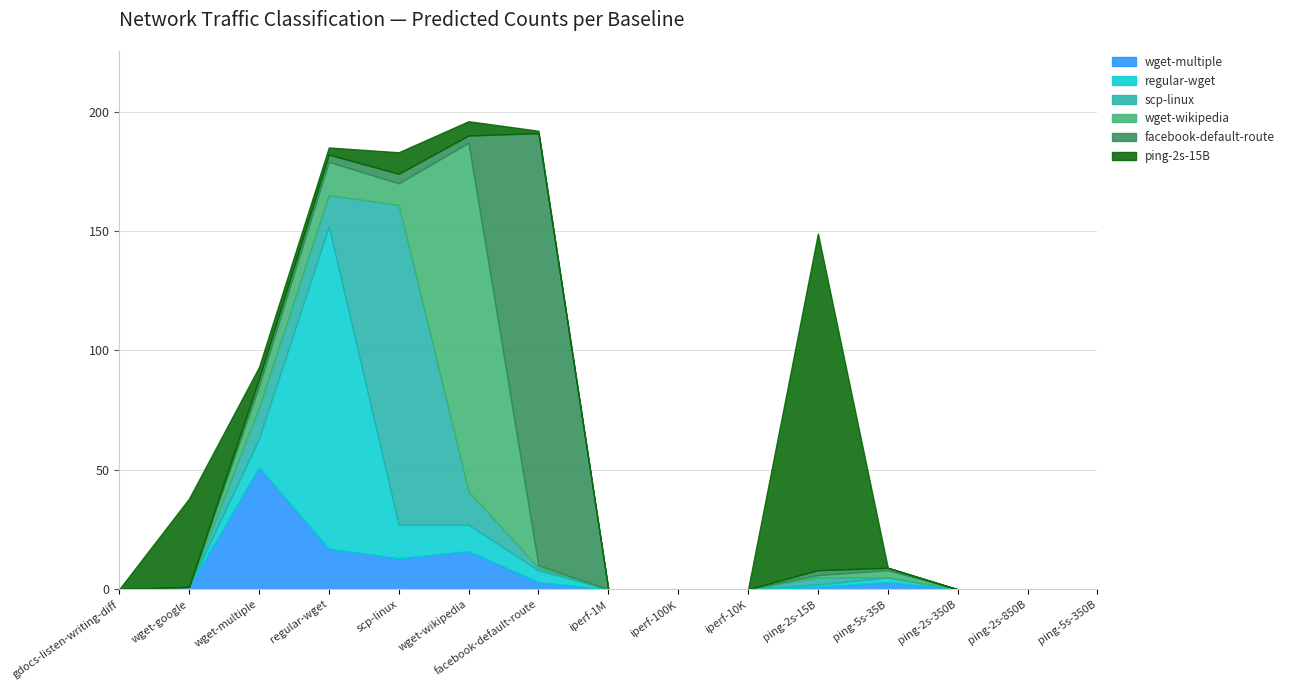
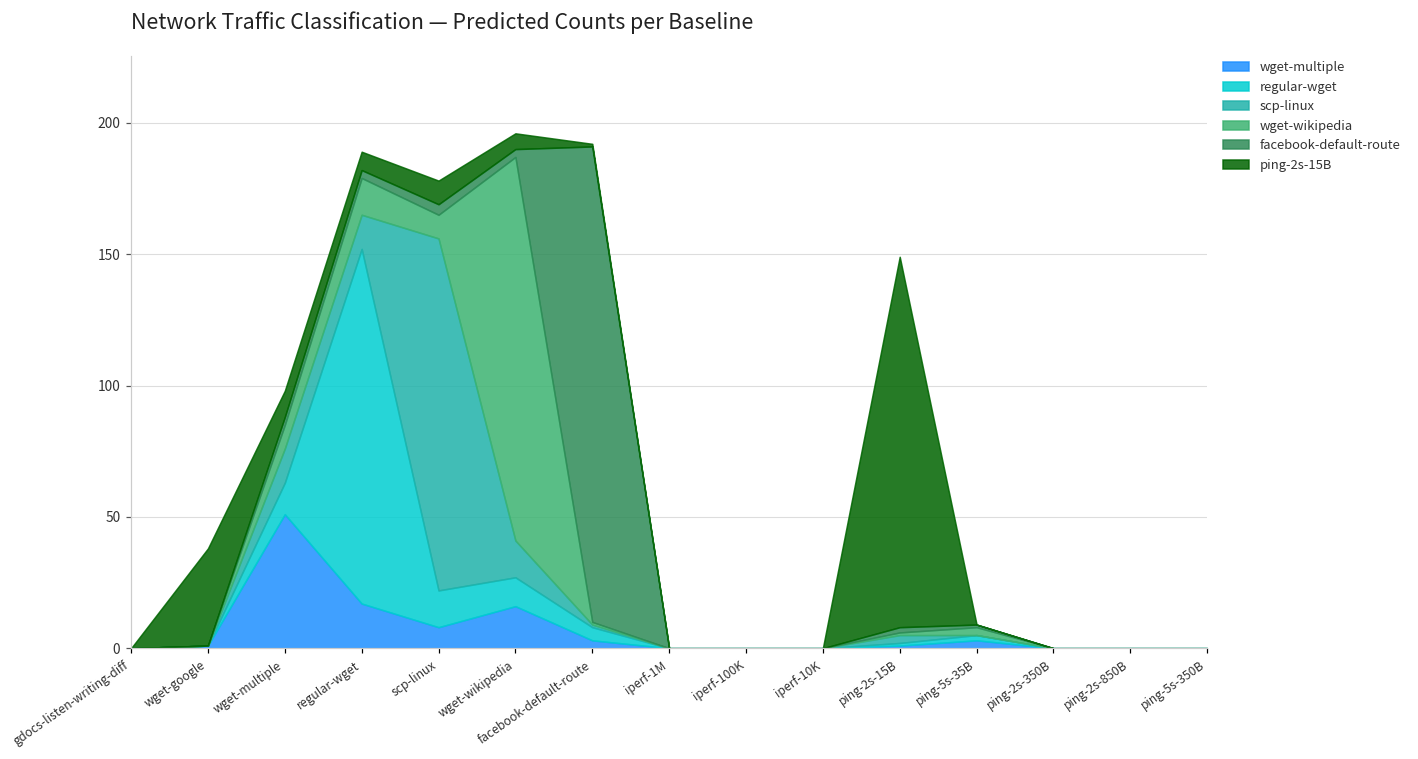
ping-2s-15B, wget-multiple: 5 -> 10
ping-2s-15B, regular-wget: 3 -> 7
wget-multiple, scp-linux: 13 -> 8
